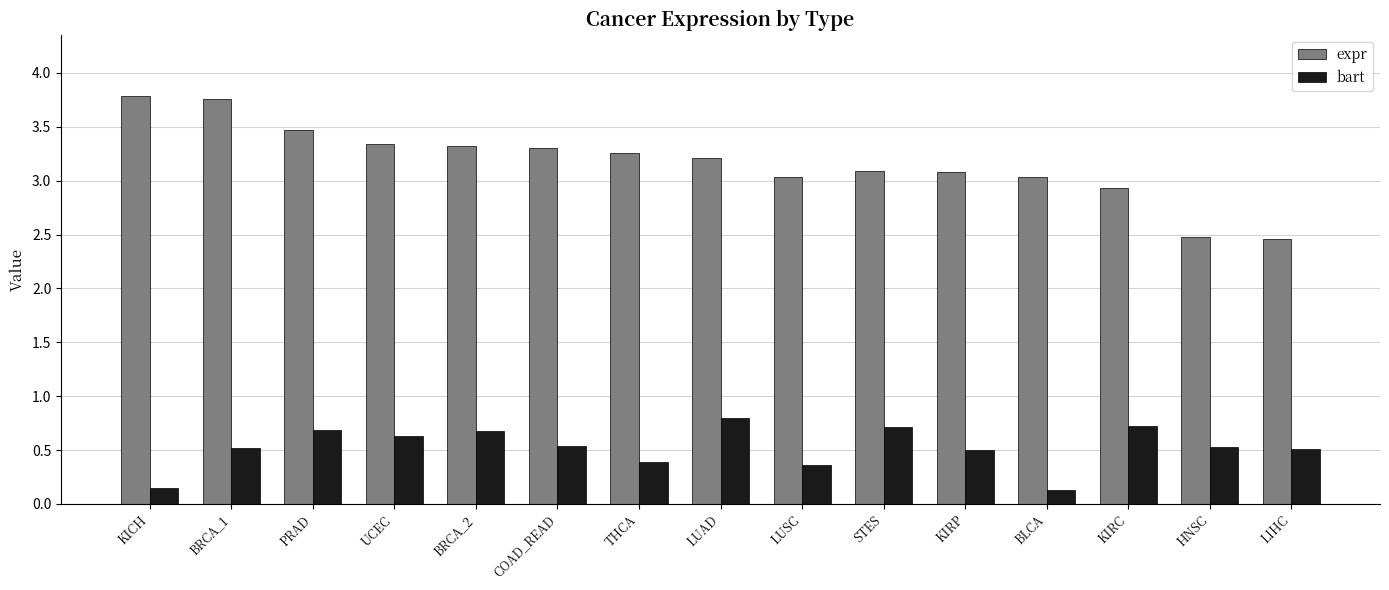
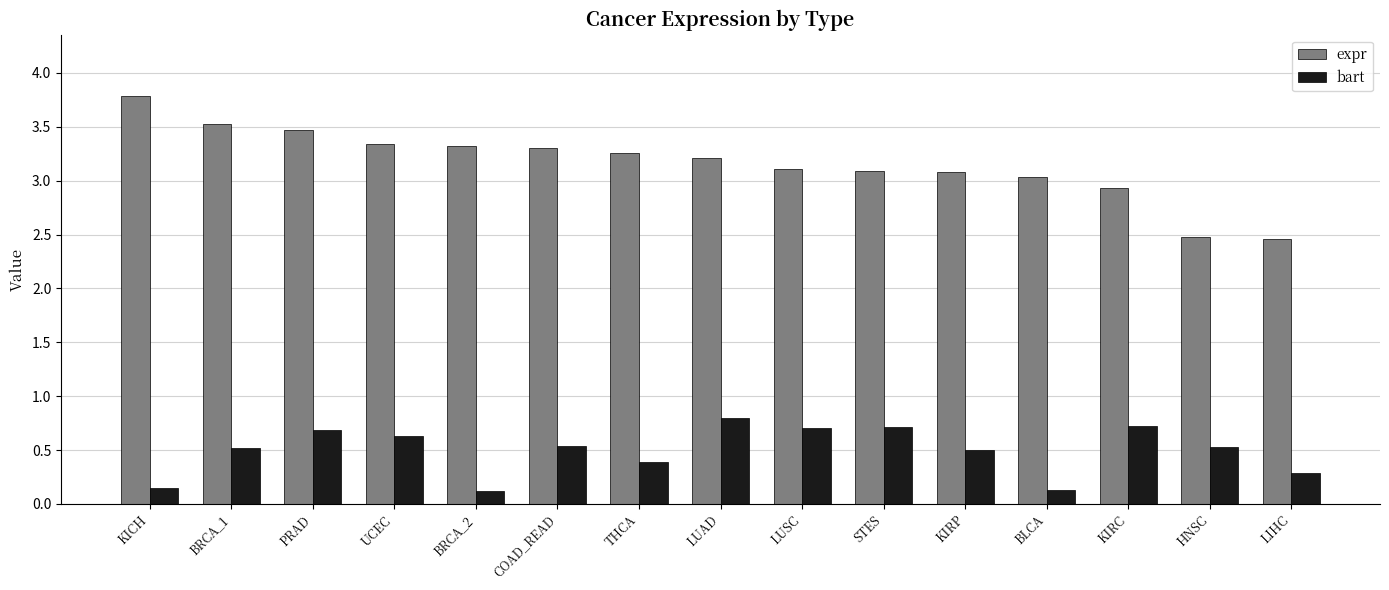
expr, BRCA_1: 3.76 -> 3.52
bart, BRCA_2: 0.68 -> 0.12
expr, LUSC: 3.03 -> 3.11
bart, LUSC: 0.36 -> 0.71
bart, LIHC: 0.51 -> 0.28
